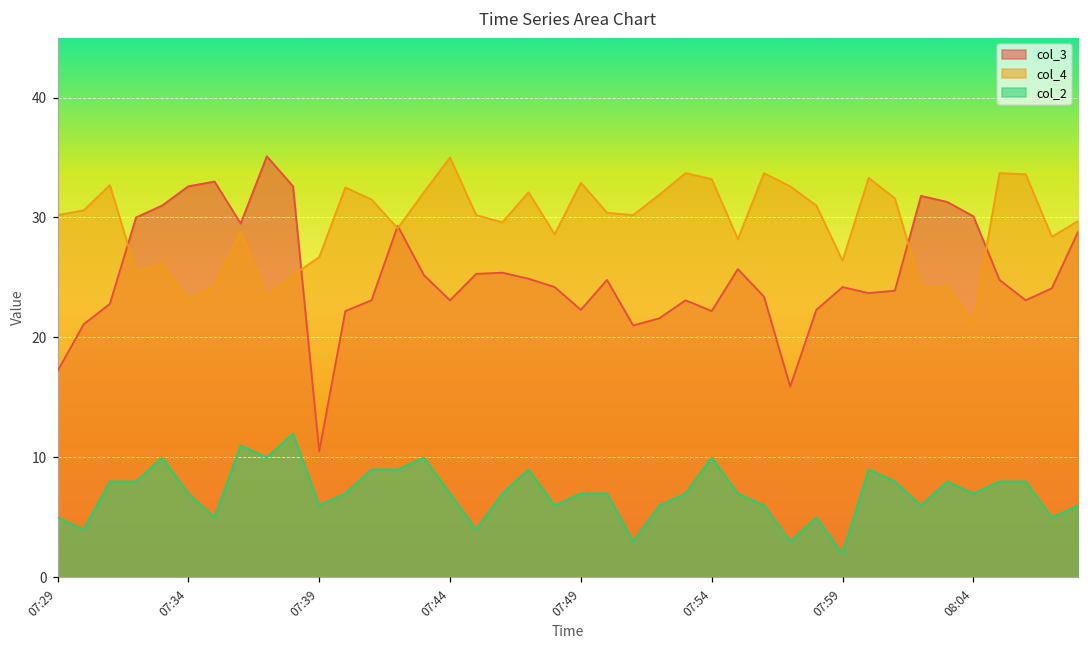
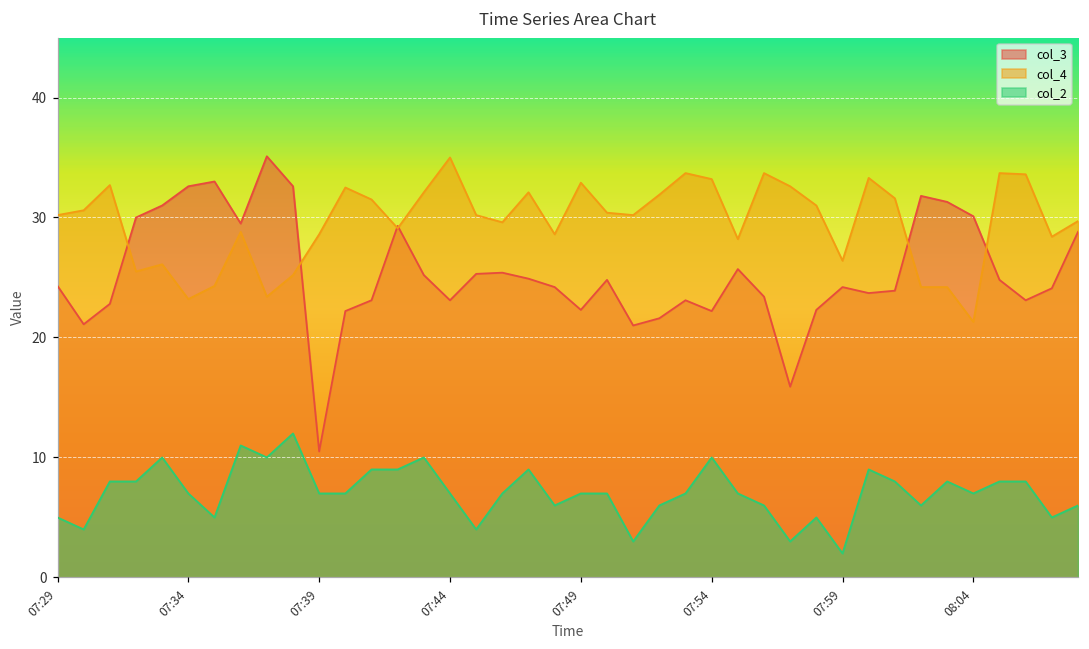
col_3, 07:29: 17.2 -> 24.3
col_4, 07:39: 26.7 -> 28.6
col_2, 07:39: 6 -> 7
